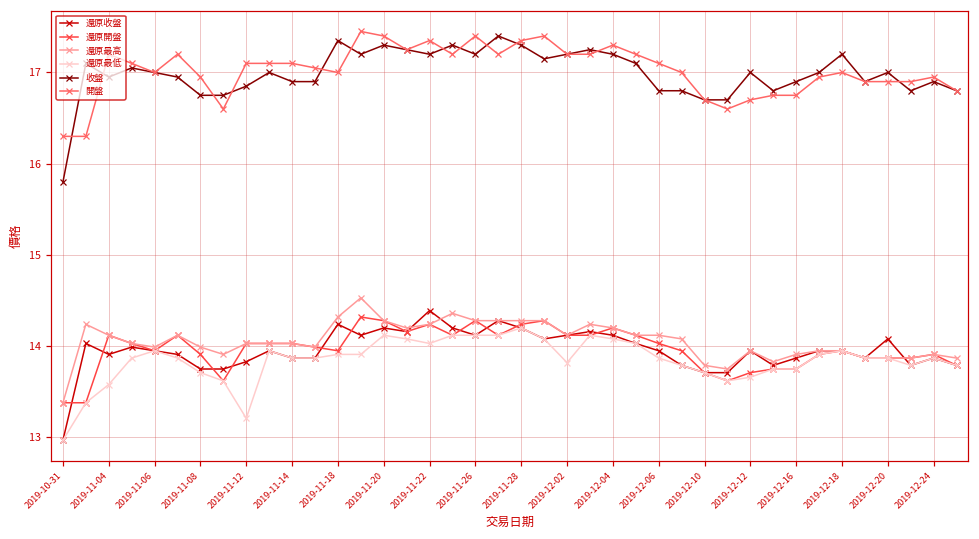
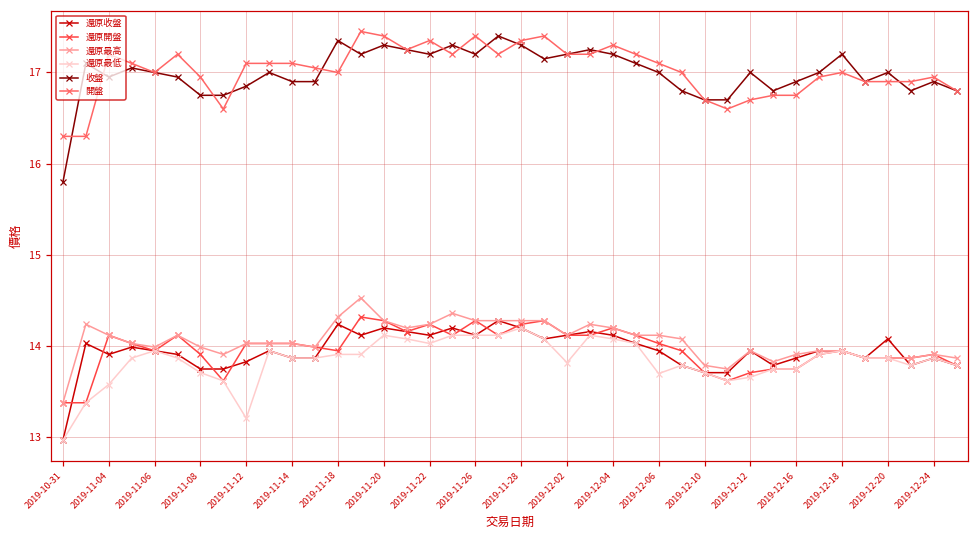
還原收盤, 2019-11-22: 14.4 -> 14.1
還原最低, 2019-12-06: 13.9 -> 13.7
收盤, 2019-12-06: 16.8 -> 17.0
